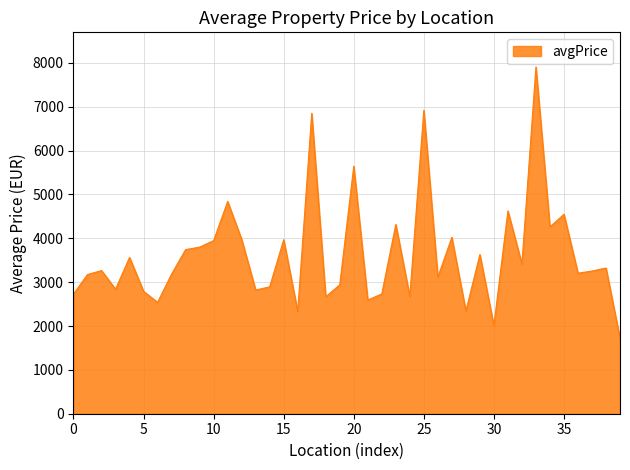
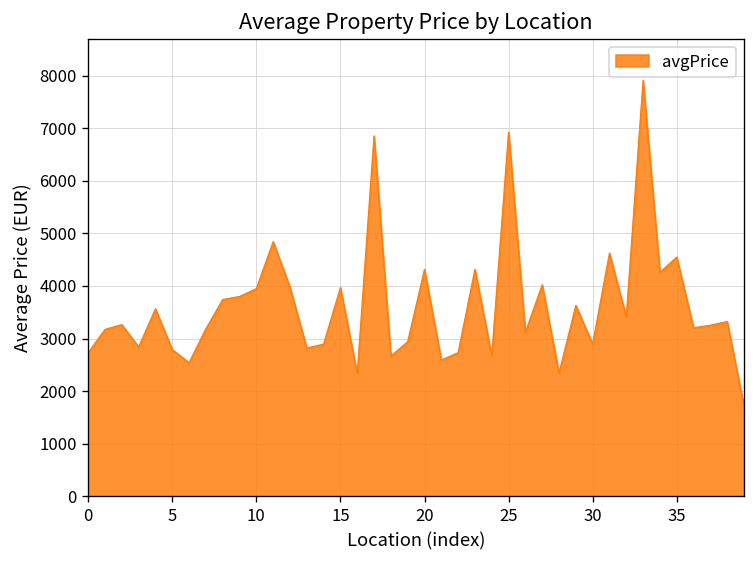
20: 5600 -> 4300
30: 2000 -> 2900
